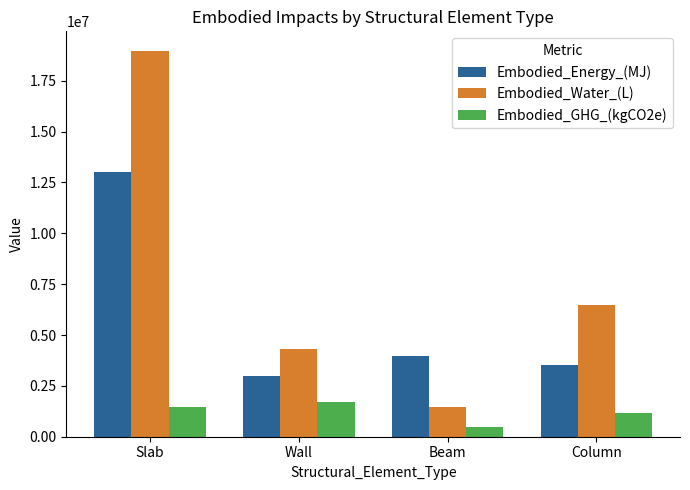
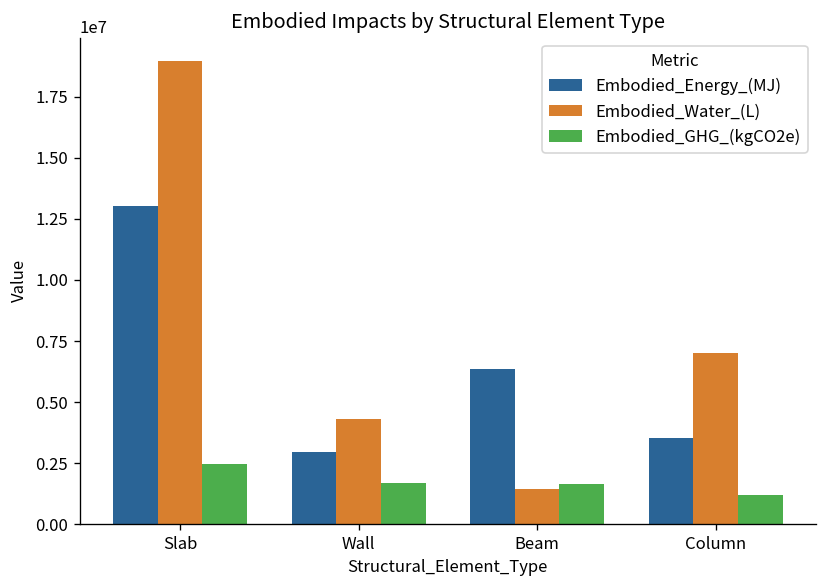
Embodied_GHG_(kgCO2e), Slab: 1500000 -> 2400000
Embodied_Energy_(MJ), Beam: 4000000 -> 6300000
Embodied_GHG_(kgCO2e), Beam: 500000 -> 1600000
Embodied_Water_(L), Column: 6500000 -> 7000000
